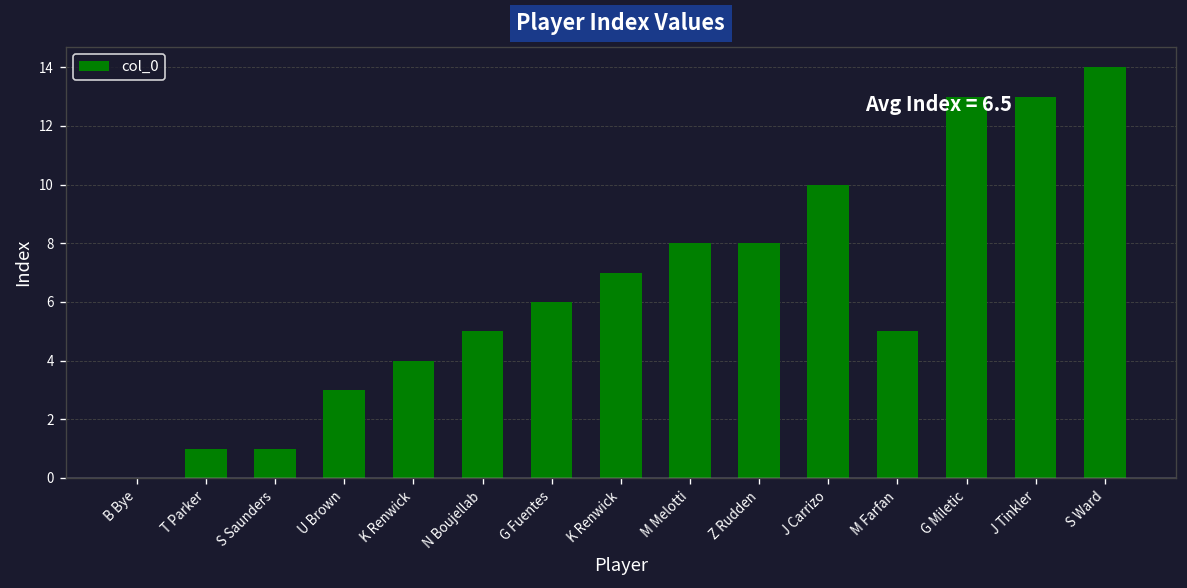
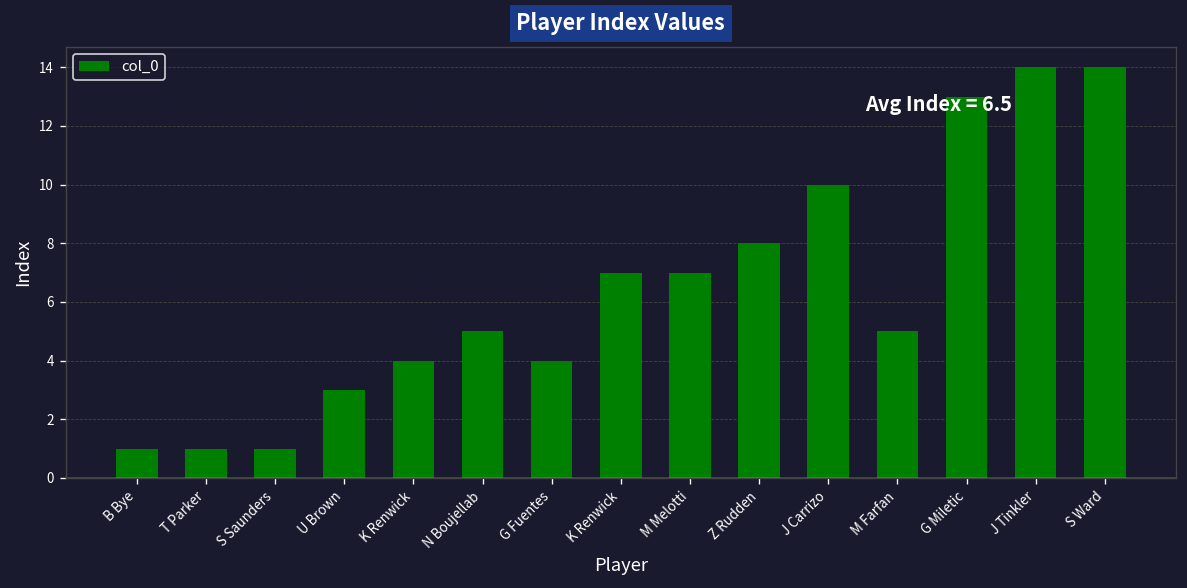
B Bye: 0 -> 1
G Fuentes: 6 -> 4
M Melotti: 8 -> 7
J Tinkler: 13 -> 14
